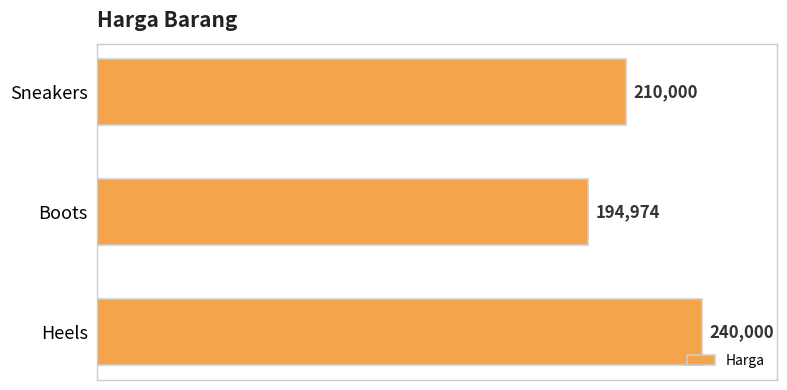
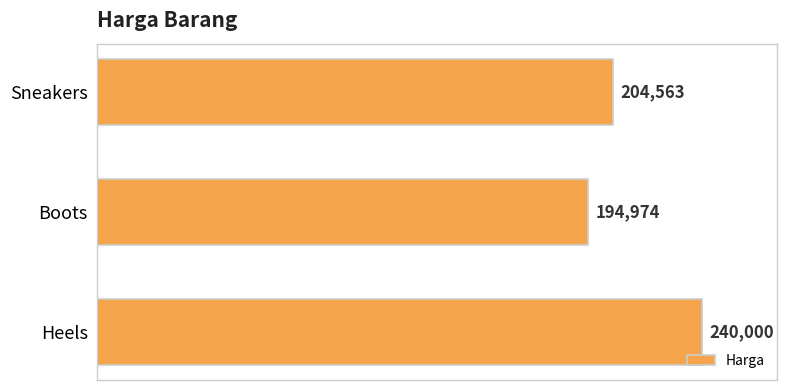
Sneakers: 210,000 -> 204,563
